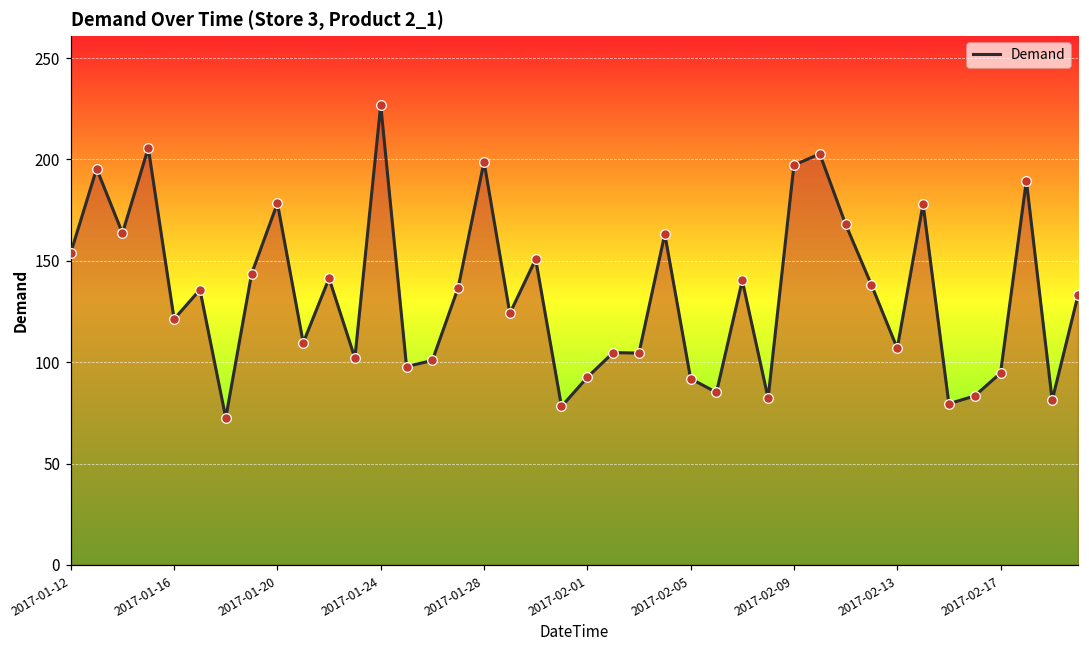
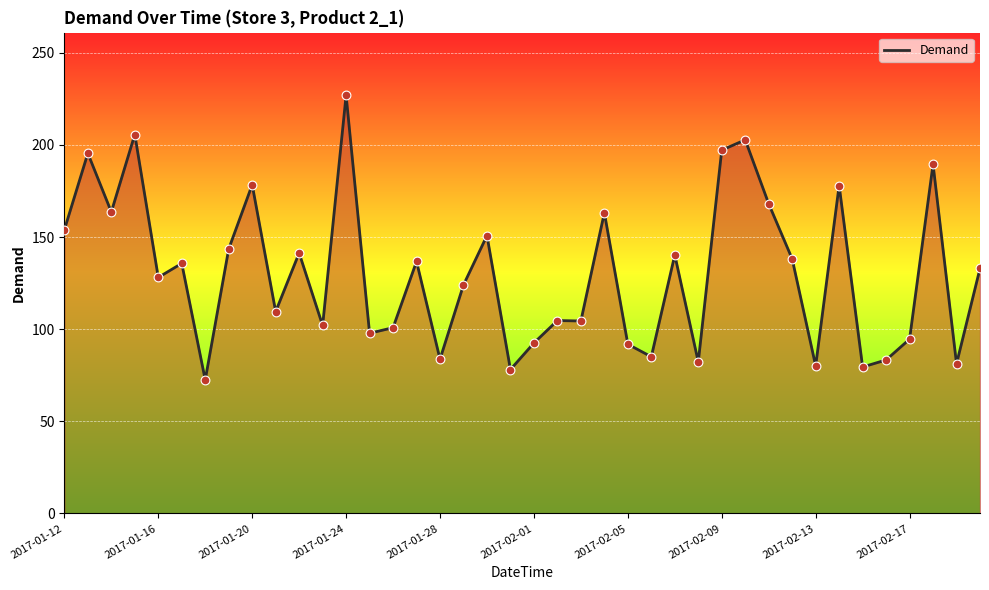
2017-01-16: 121 -> 128
2017-01-28: 199 -> 84
2017-02-13: 107 -> 80
